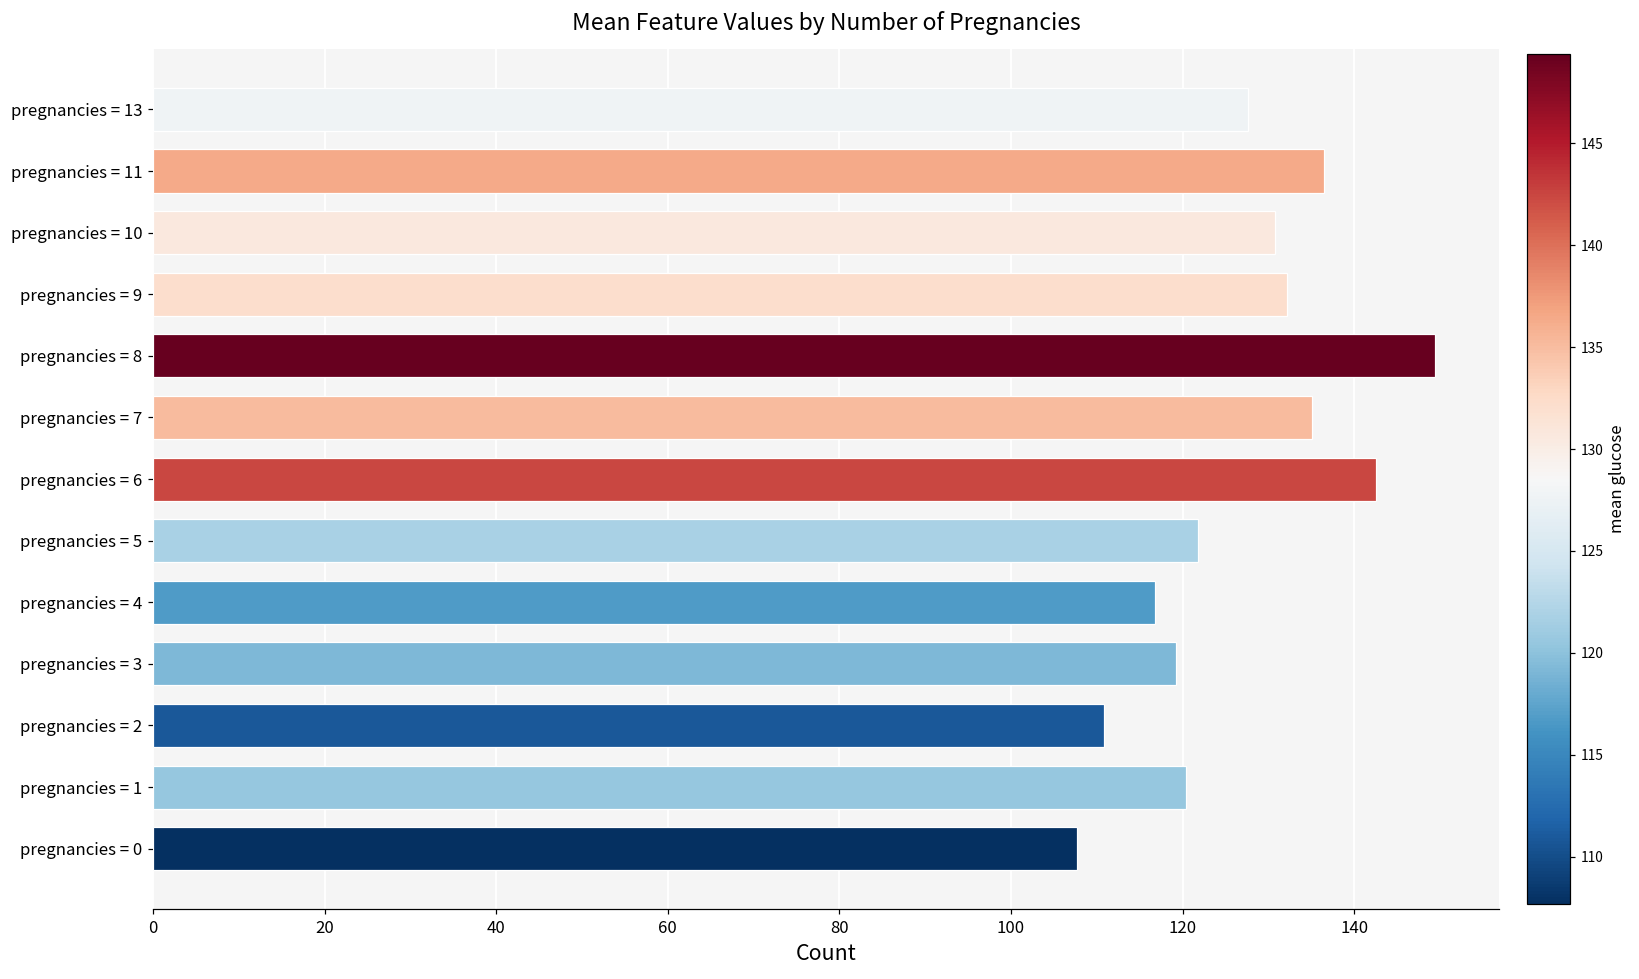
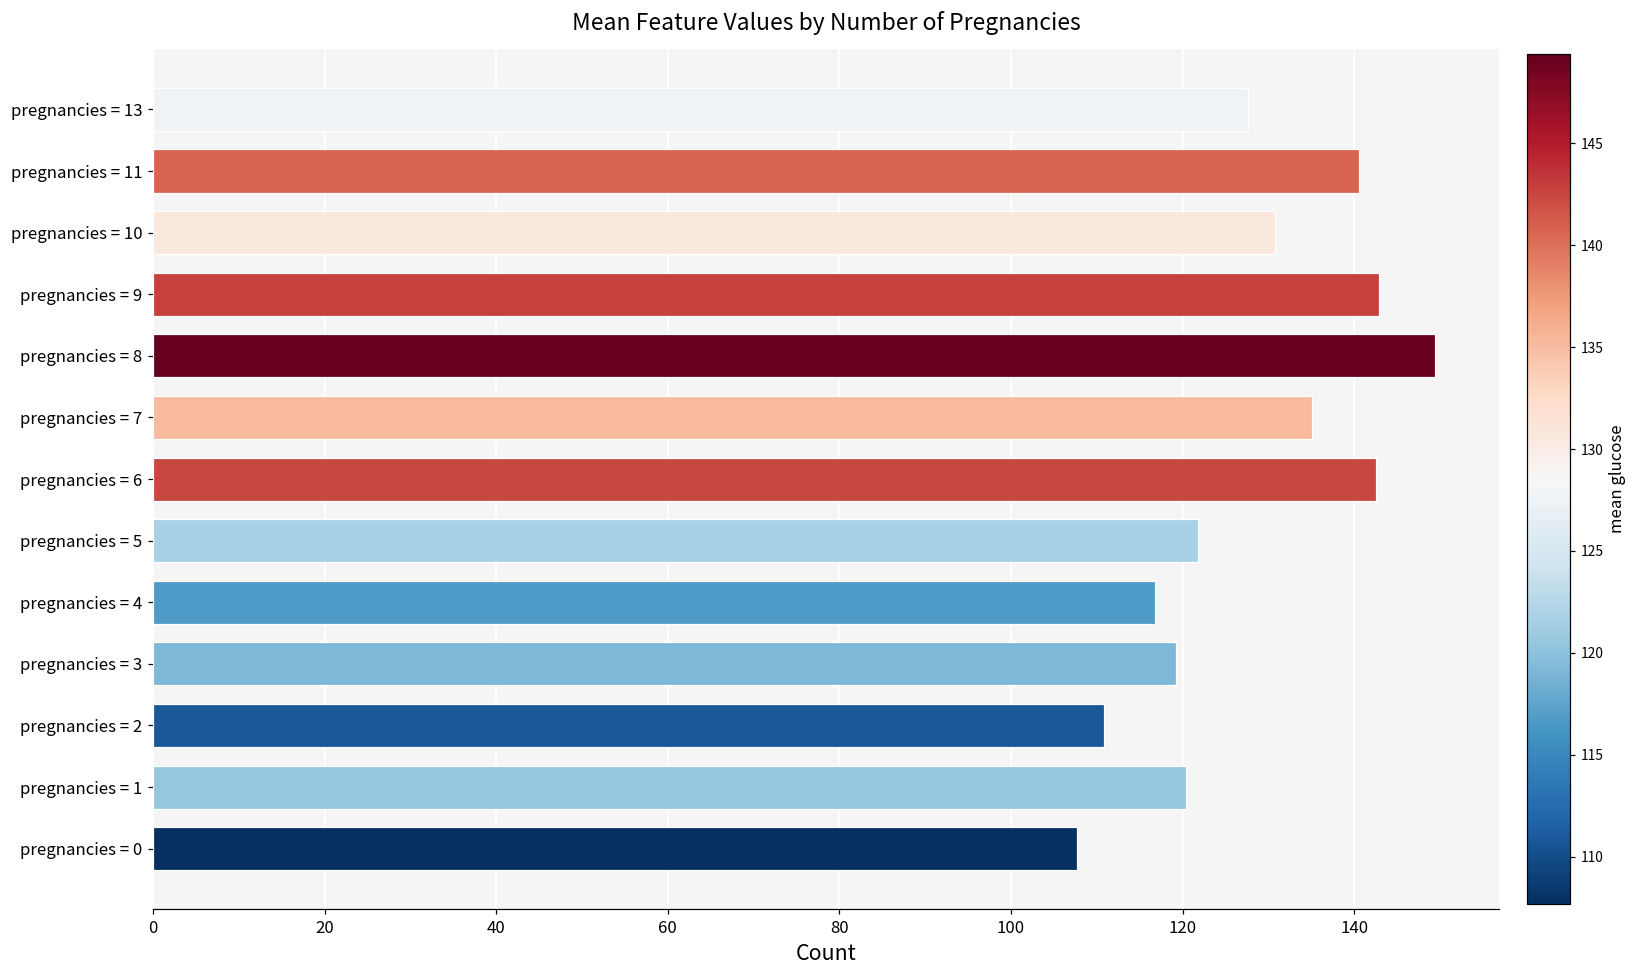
pregnancies = 11: 137 -> 141
pregnancies = 9: 132 -> 143
